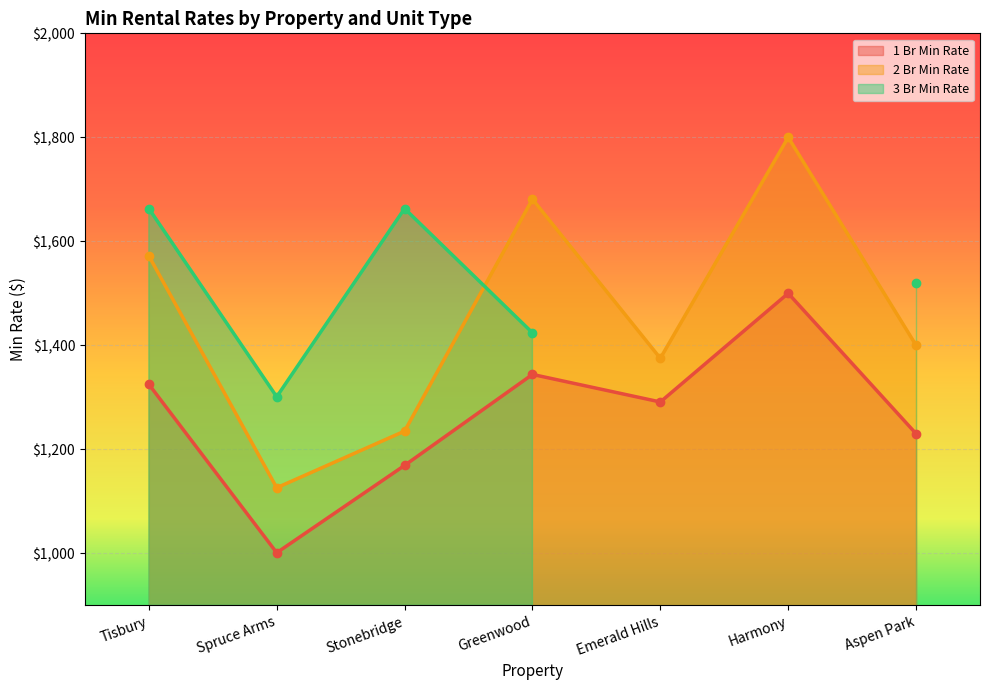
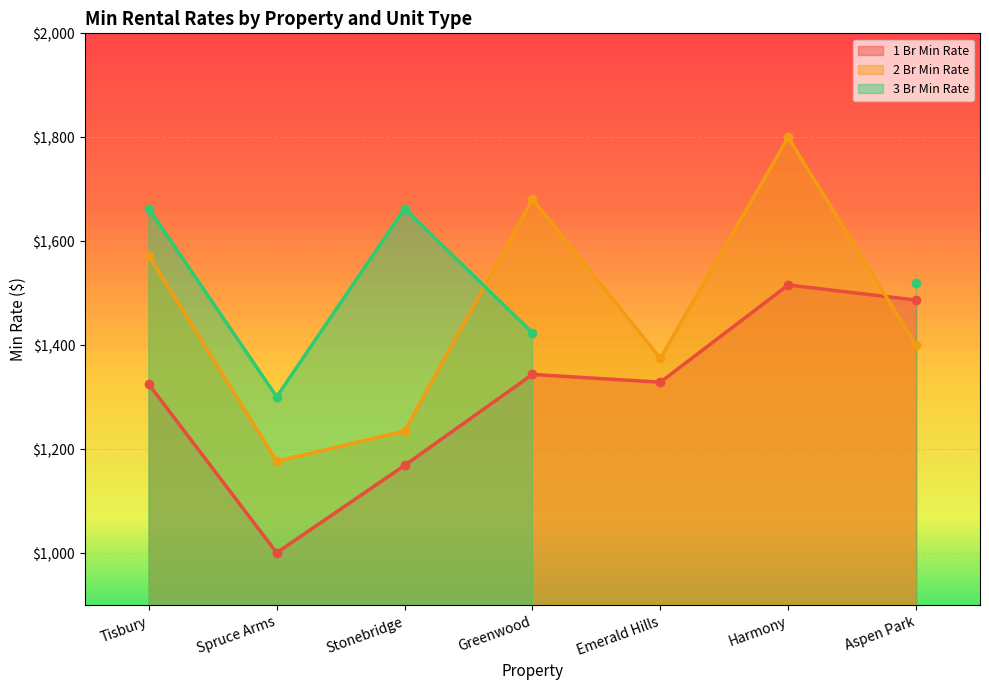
2 Br Min Rate, Spruce Arms: $1,130 -> $1,180
1 Br Min Rate, Emerald Hills: $1,290 -> $1,330
1 Br Min Rate, Harmony: $1,500 -> $1,520
1 Br Min Rate, Aspen Park: $1,230 -> $1,490
